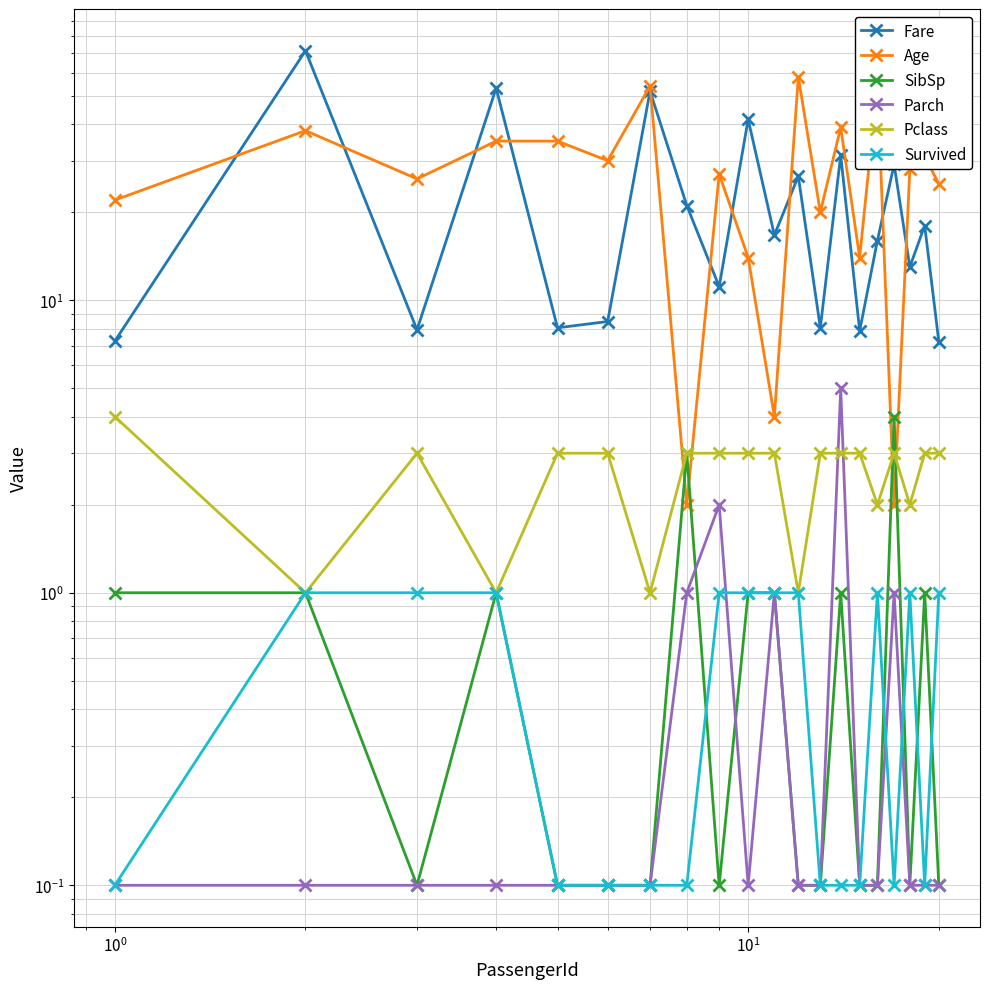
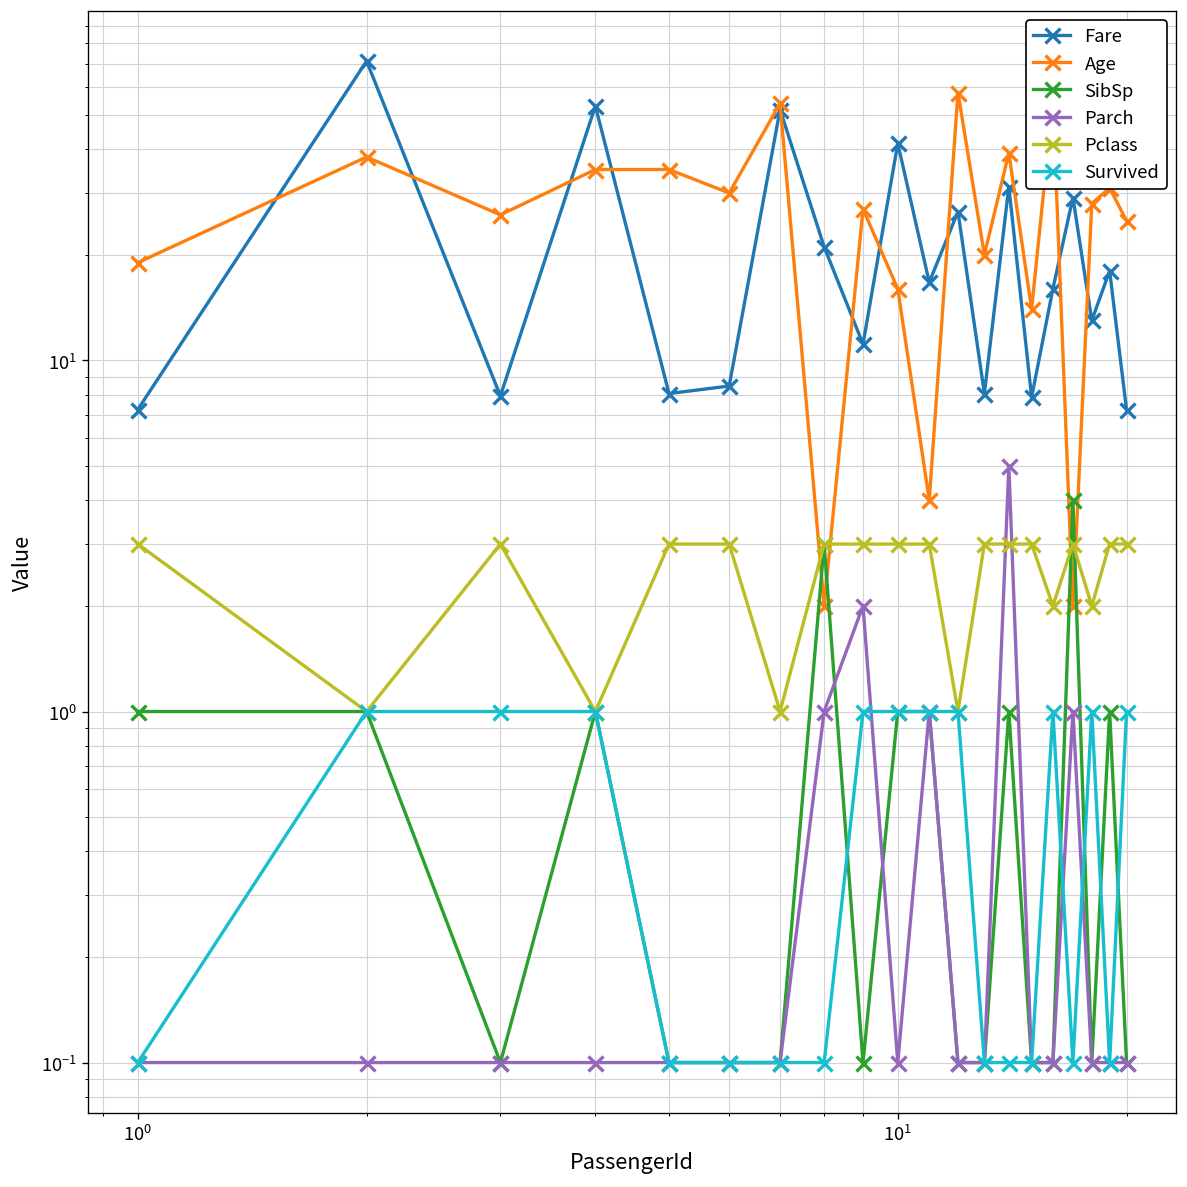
Age, 10^0: 22 -> 19
Pclass, 10^0: 4 -> 3
Age, 10^1: 14 -> 16
